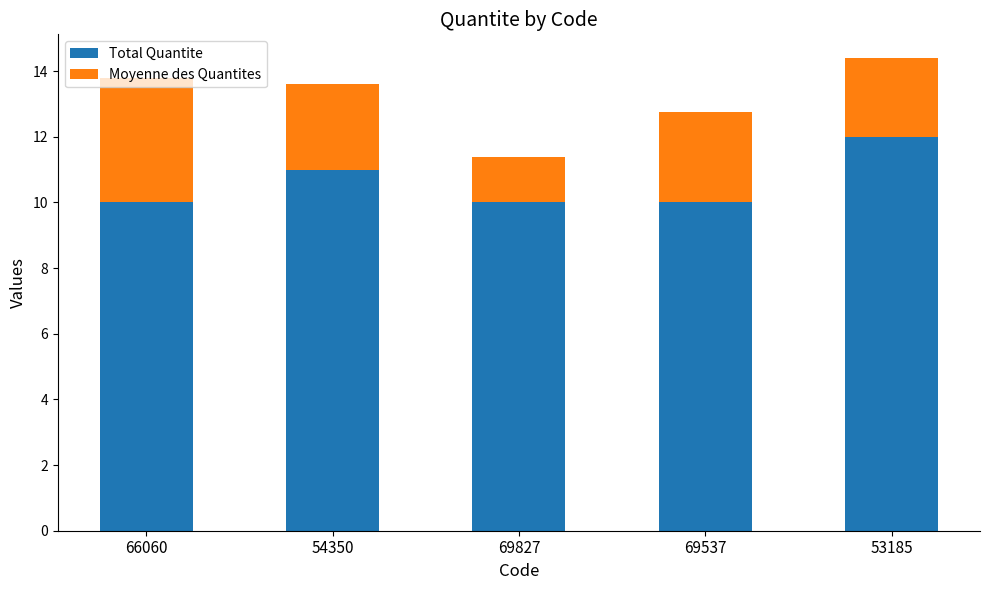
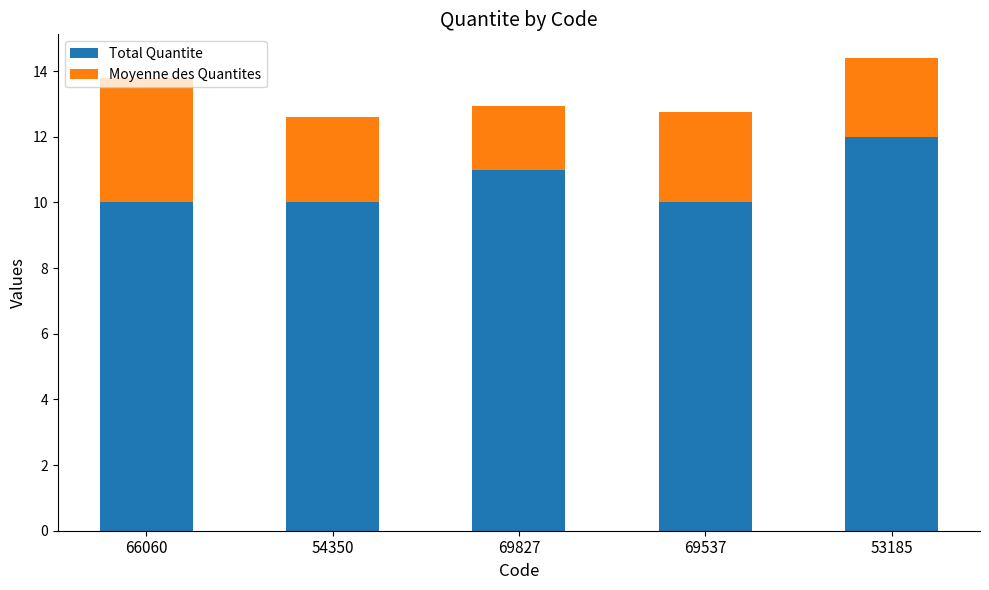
Total Quantite, 54350: 11 -> 10
Total Quantite, 69827: 10 -> 11
Moyenne des Quantites, 69827: 1.4 -> 1.9
